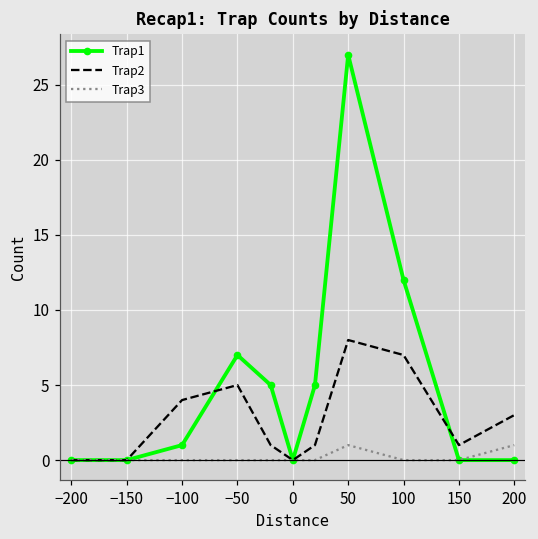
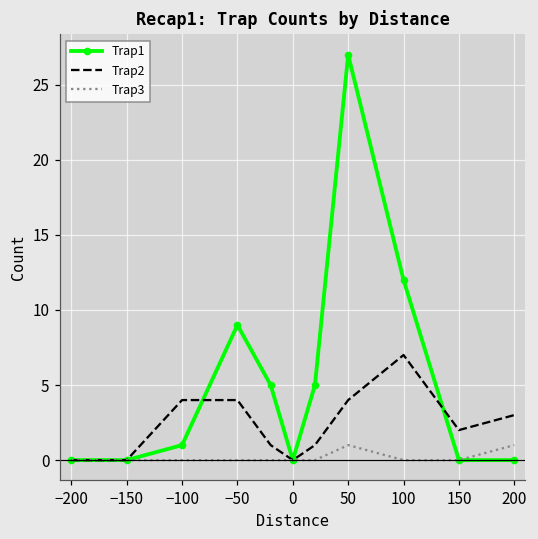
Trap1, −50: 7 -> 9
Trap2, −50: 5 -> 4
Trap2, 50: 8 -> 4
Trap2, 150: 1 -> 2
